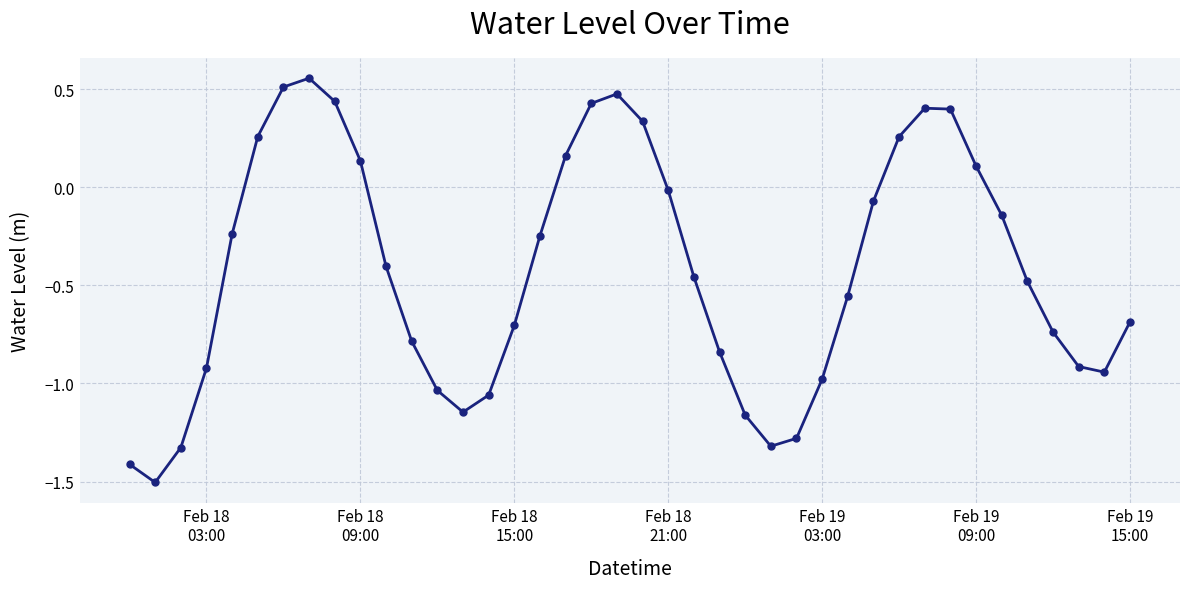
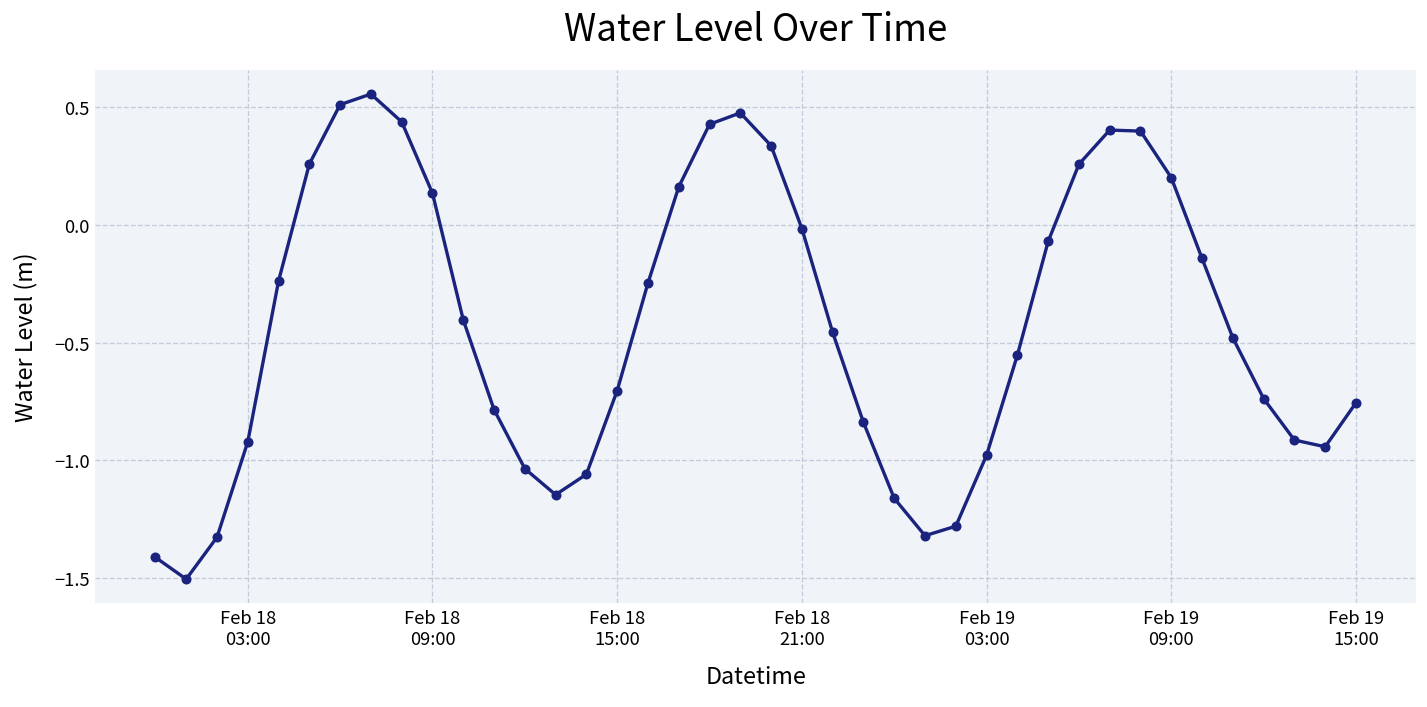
Feb 19 09:00: 0.11 -> 0.20
Feb 19 15:00: -0.69 -> -0.76
